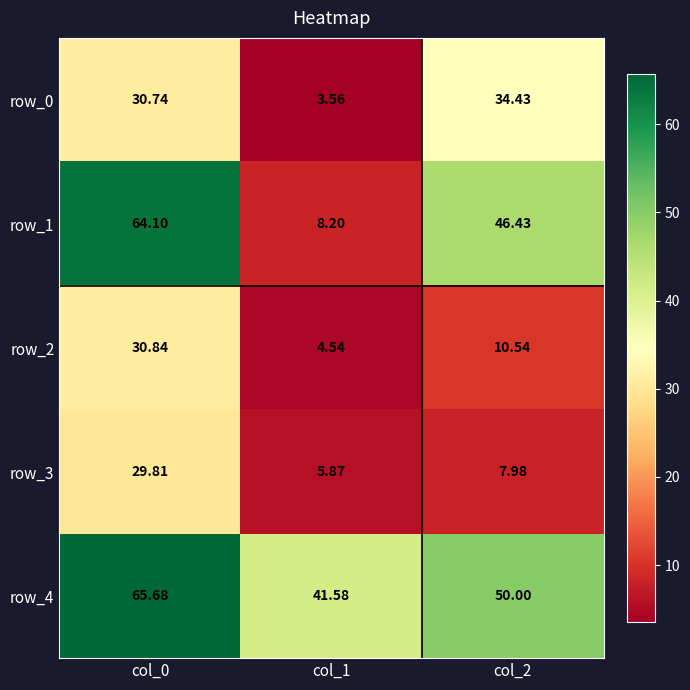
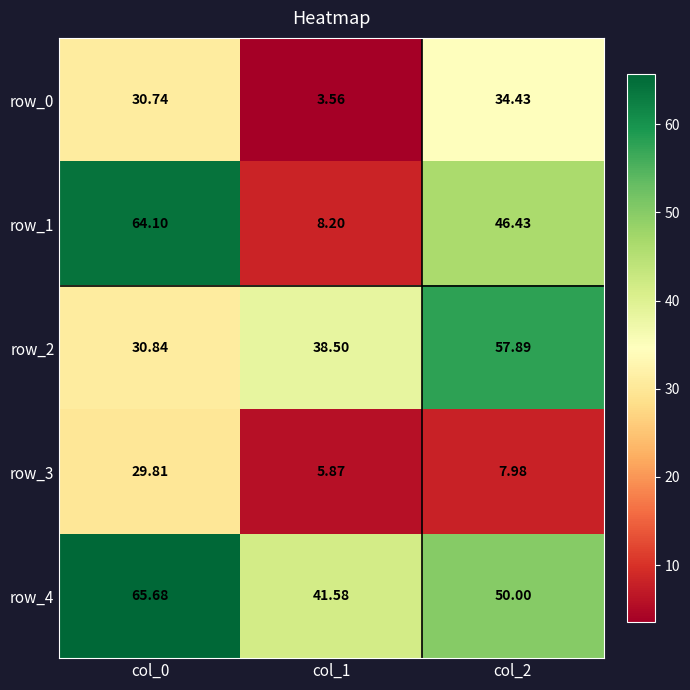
row_2, col_1: 4.54 -> 38.50
row_2, col_2: 10.54 -> 57.89
